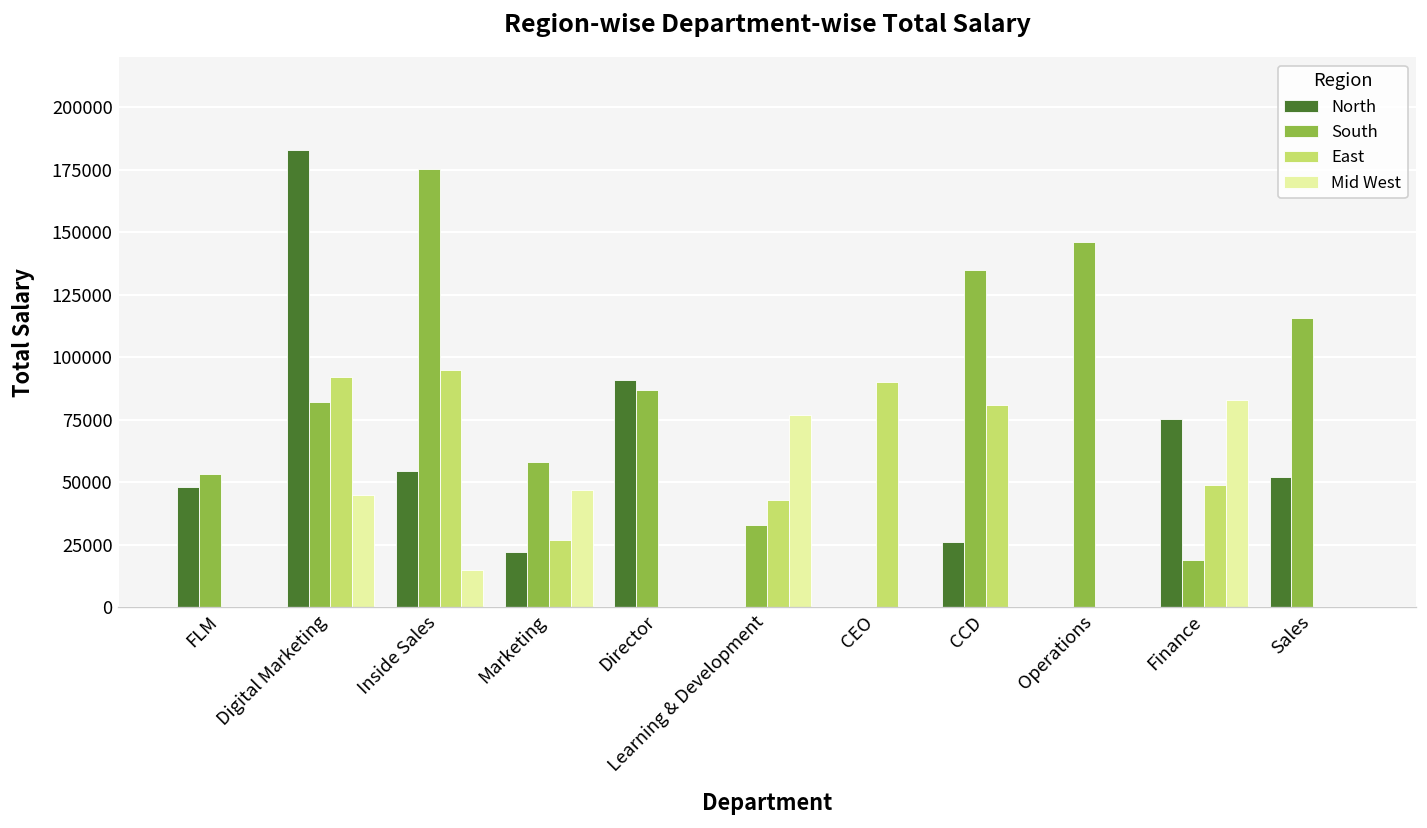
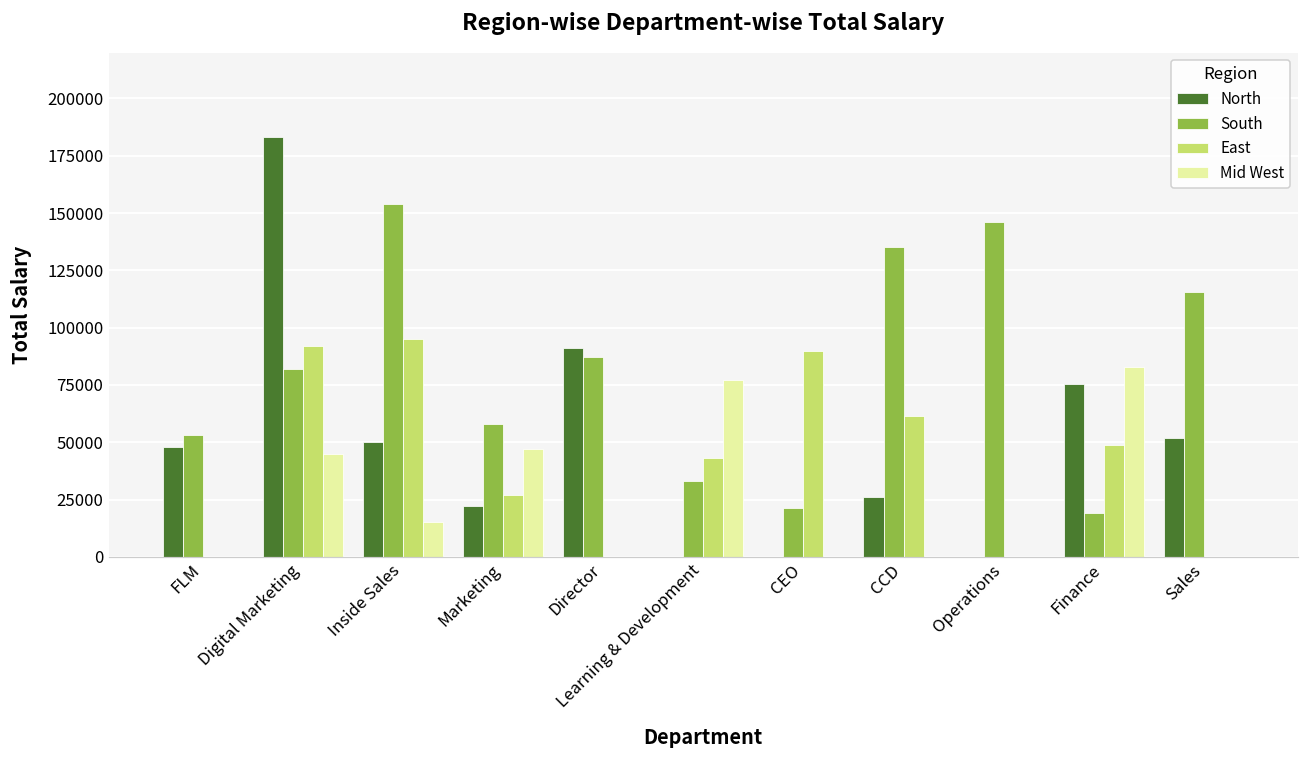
North, Inside Sales: 55000 -> 50000
South, Inside Sales: 175000 -> 154000
South, CEO: 0 -> 21000
East, CCD: 81000 -> 61000
